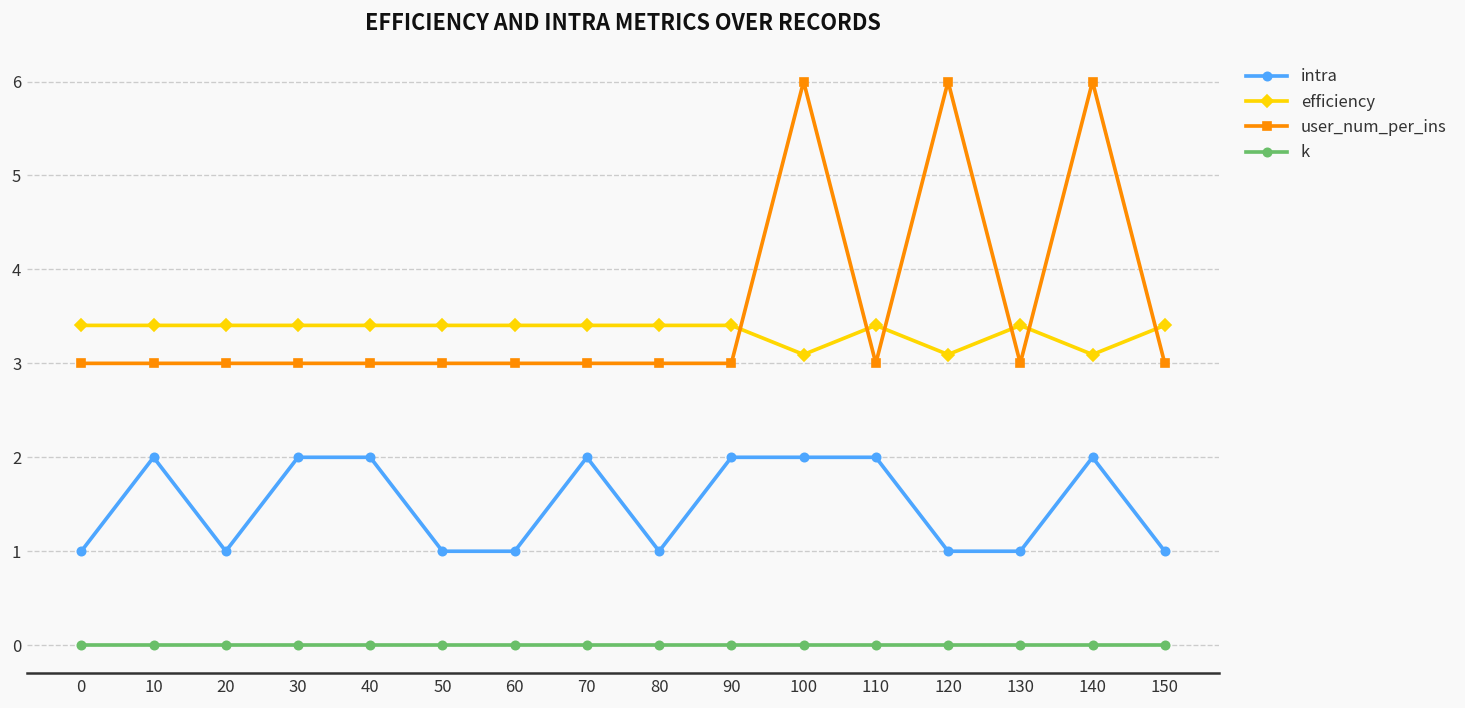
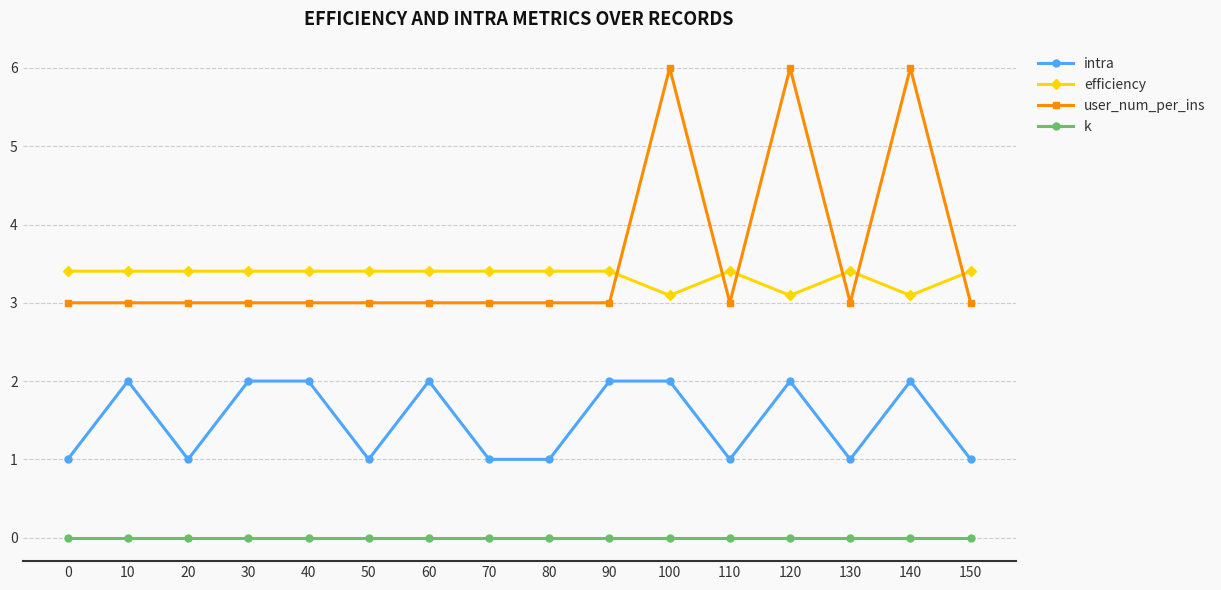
intra, 60: 1 -> 2
intra, 70: 2 -> 1
intra, 110: 2 -> 1
intra, 120: 1 -> 2
